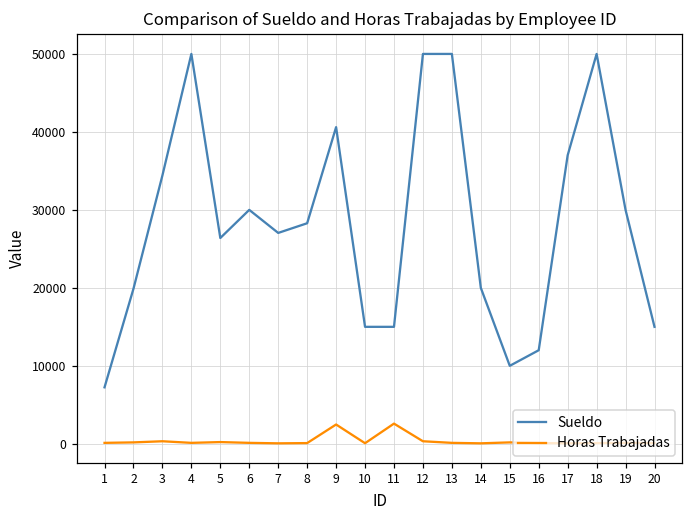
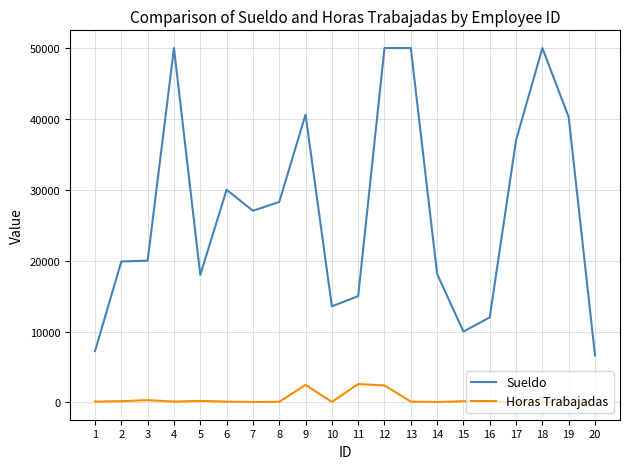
Sueldo, 3: 34000 -> 20000
Sueldo, 5: 26000 -> 18000
Sueldo, 10: 15000 -> 14000
Horas Trabajadas, 12: 0 -> 2000
Sueldo, 14: 20000 -> 18000
Sueldo, 19: 30000 -> 40000
Sueldo, 20: 15000 -> 7000
